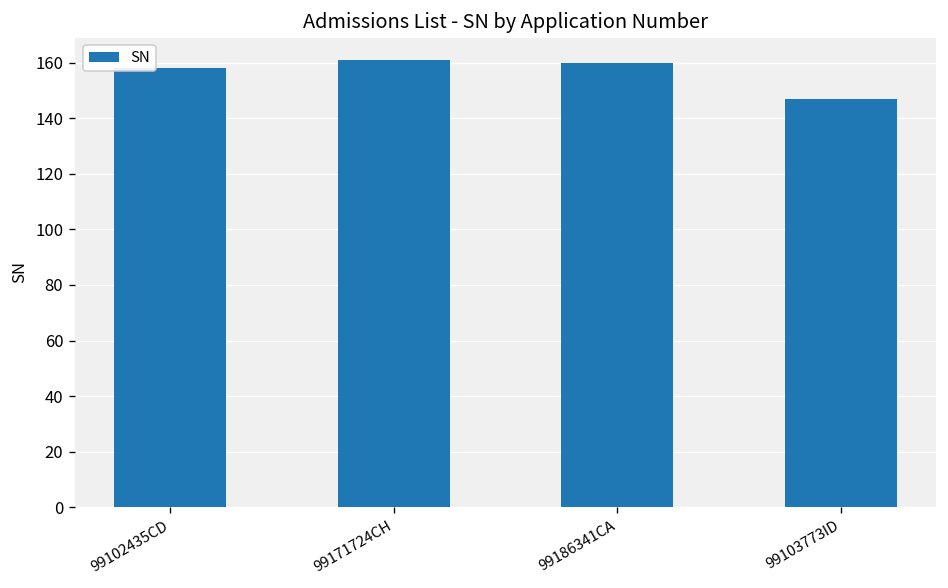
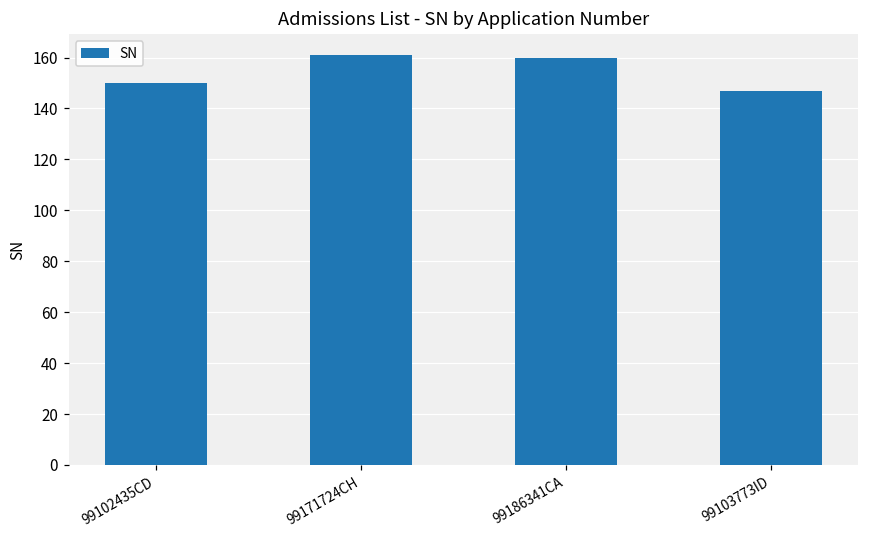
99102435CD: 158 -> 150
